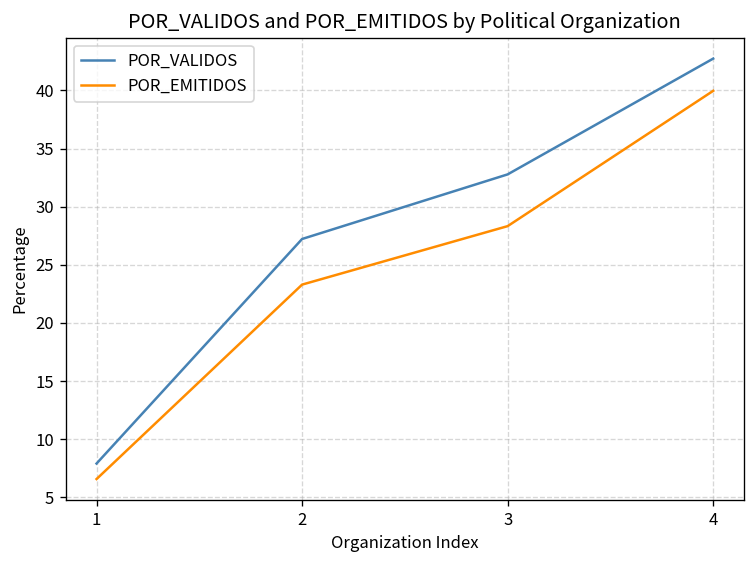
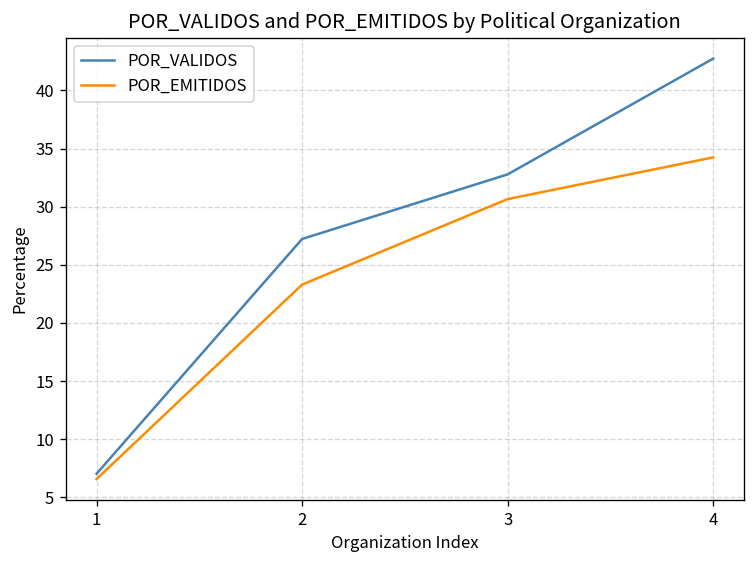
POR_VALIDOS, 1: 8 -> 7
POR_EMITIDOS, 3: 28 -> 31
POR_EMITIDOS, 4: 40 -> 34
